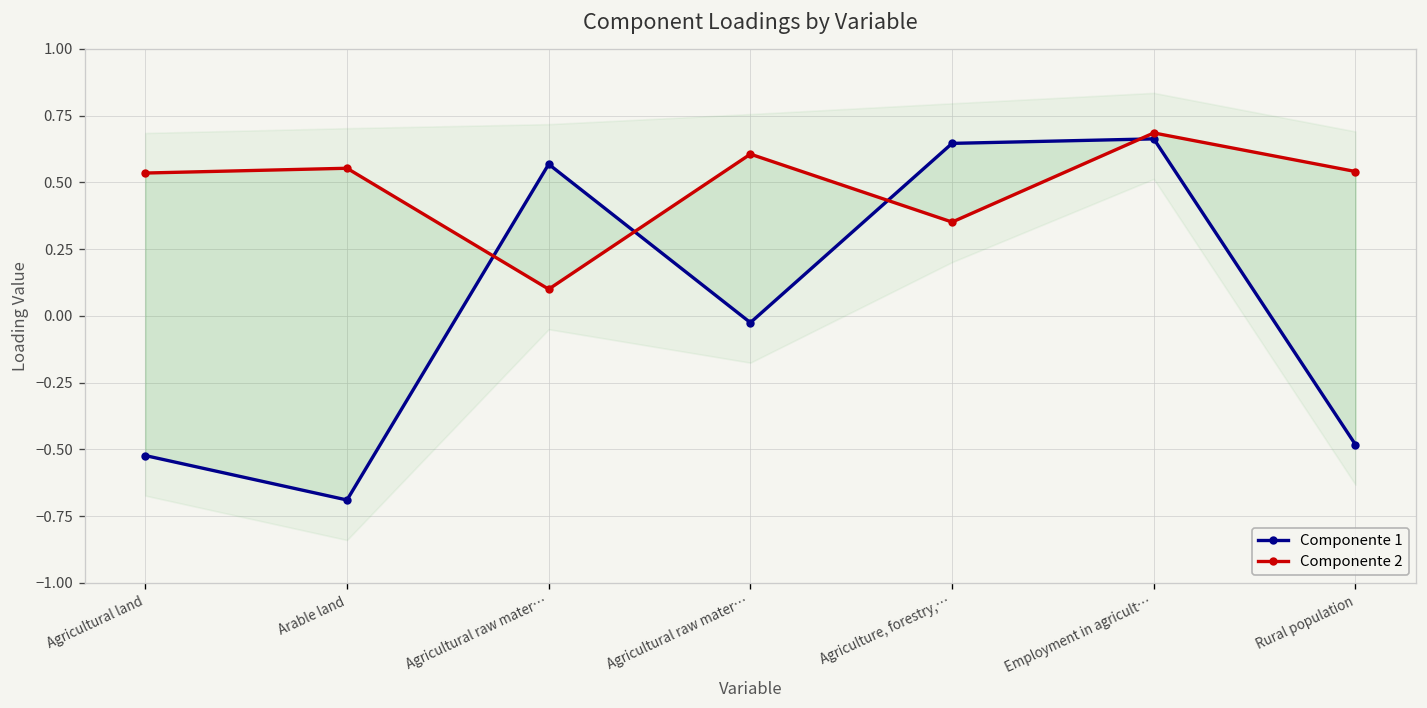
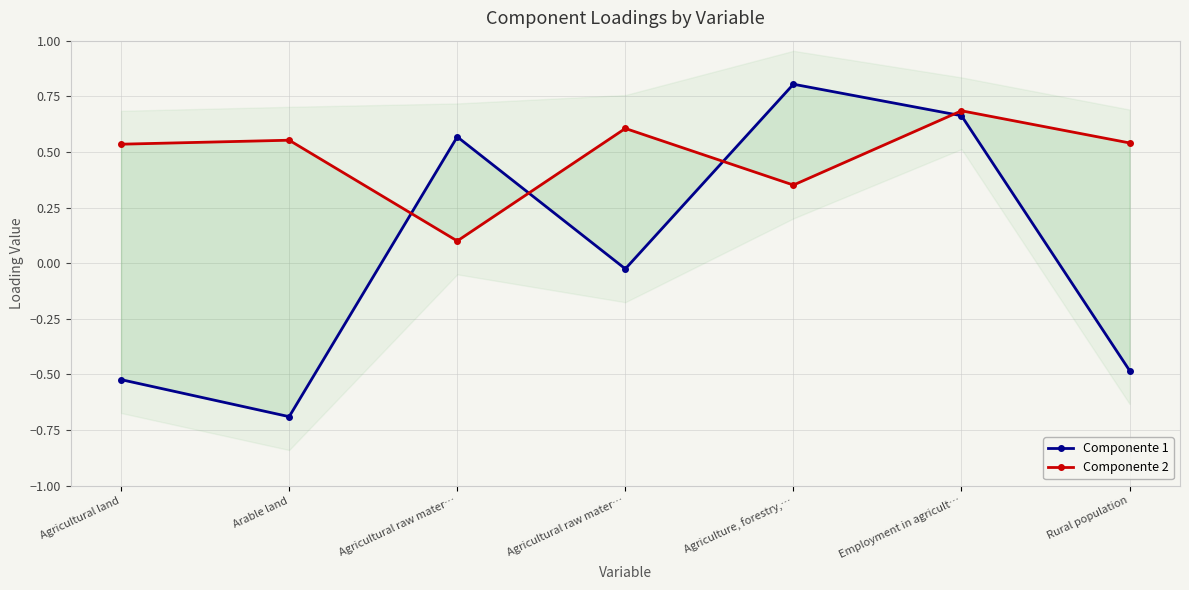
Componente 1, Agriculture, forestry,…: 0.65 -> 0.80
